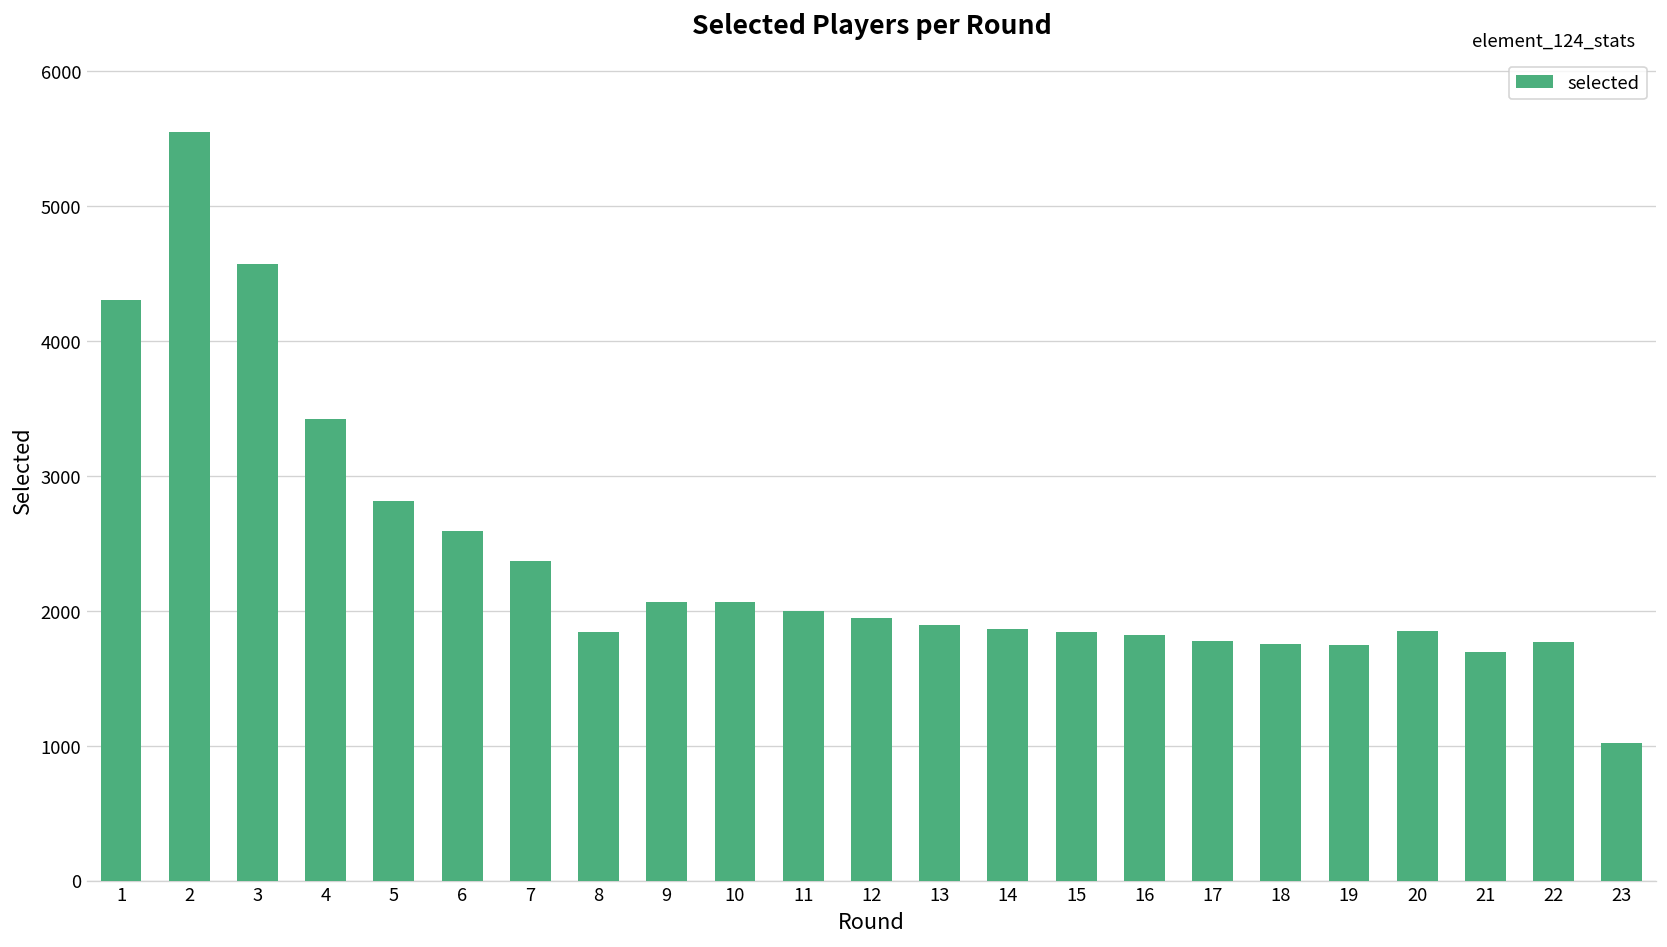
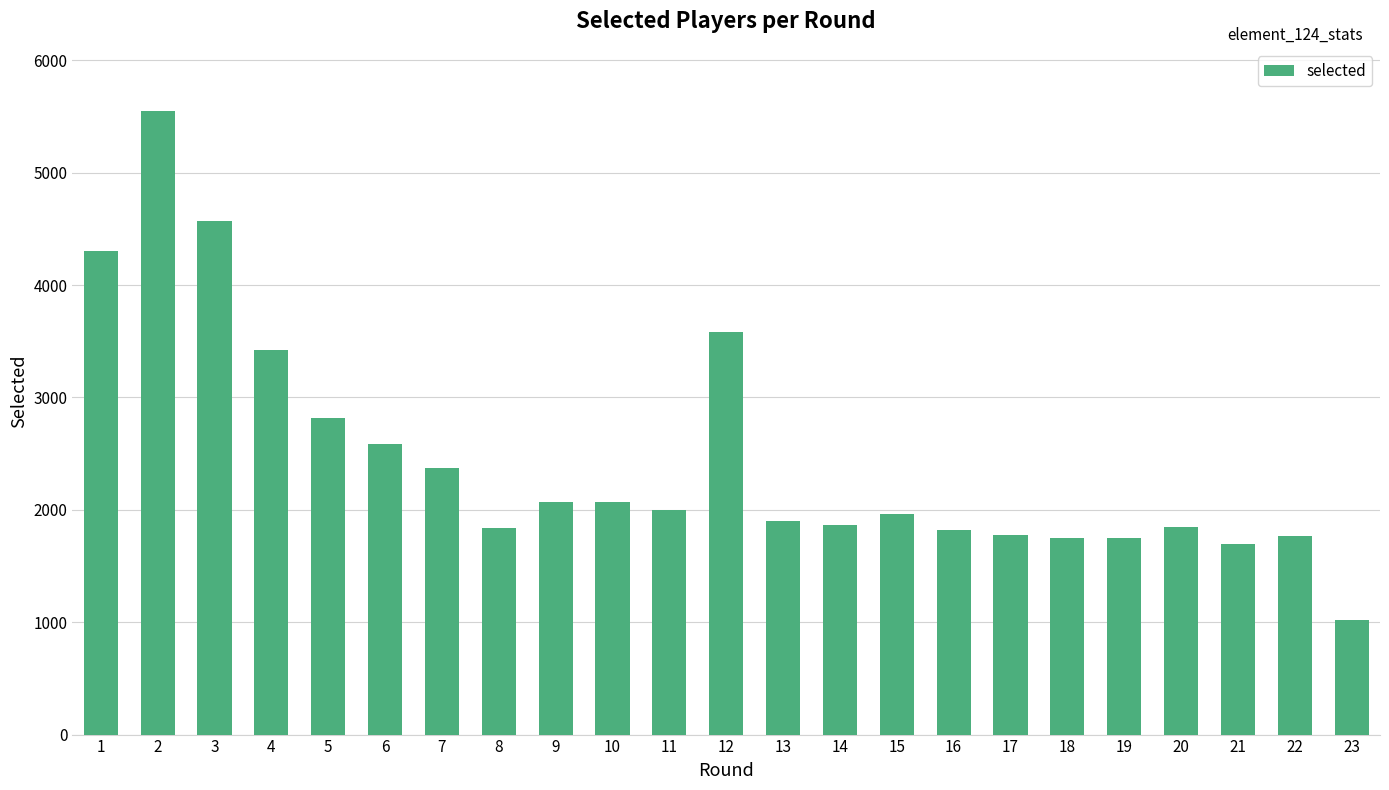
12: 1950 -> 3580
15: 1850 -> 1970
